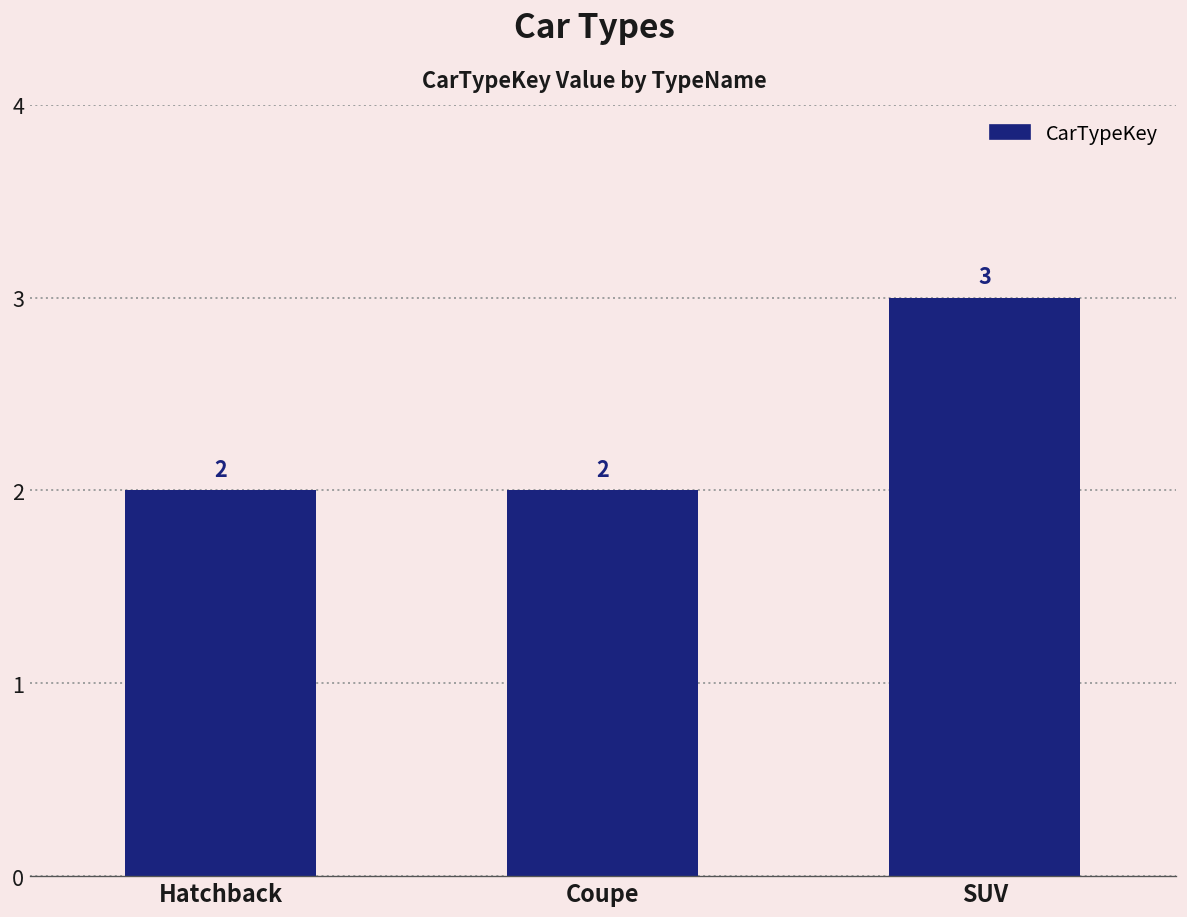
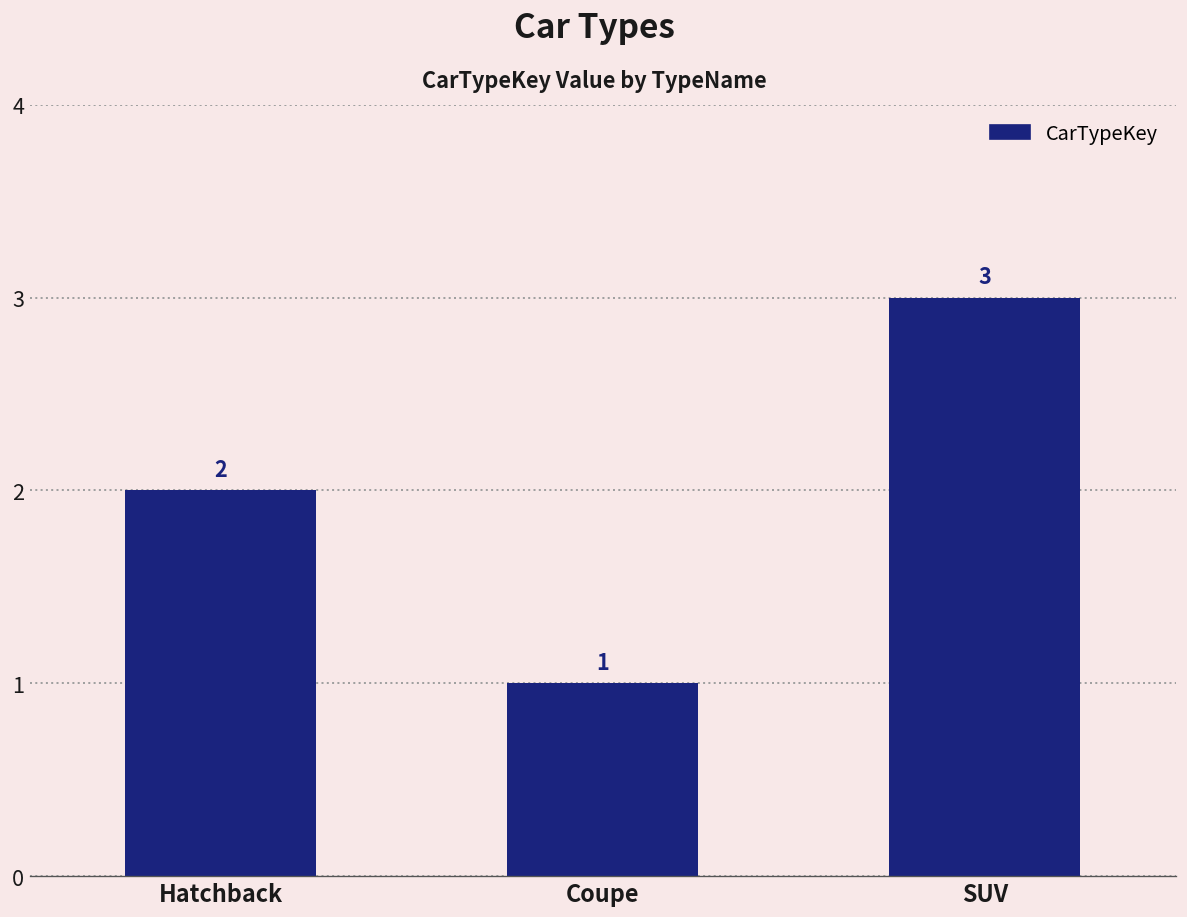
Coupe: 2 -> 1
